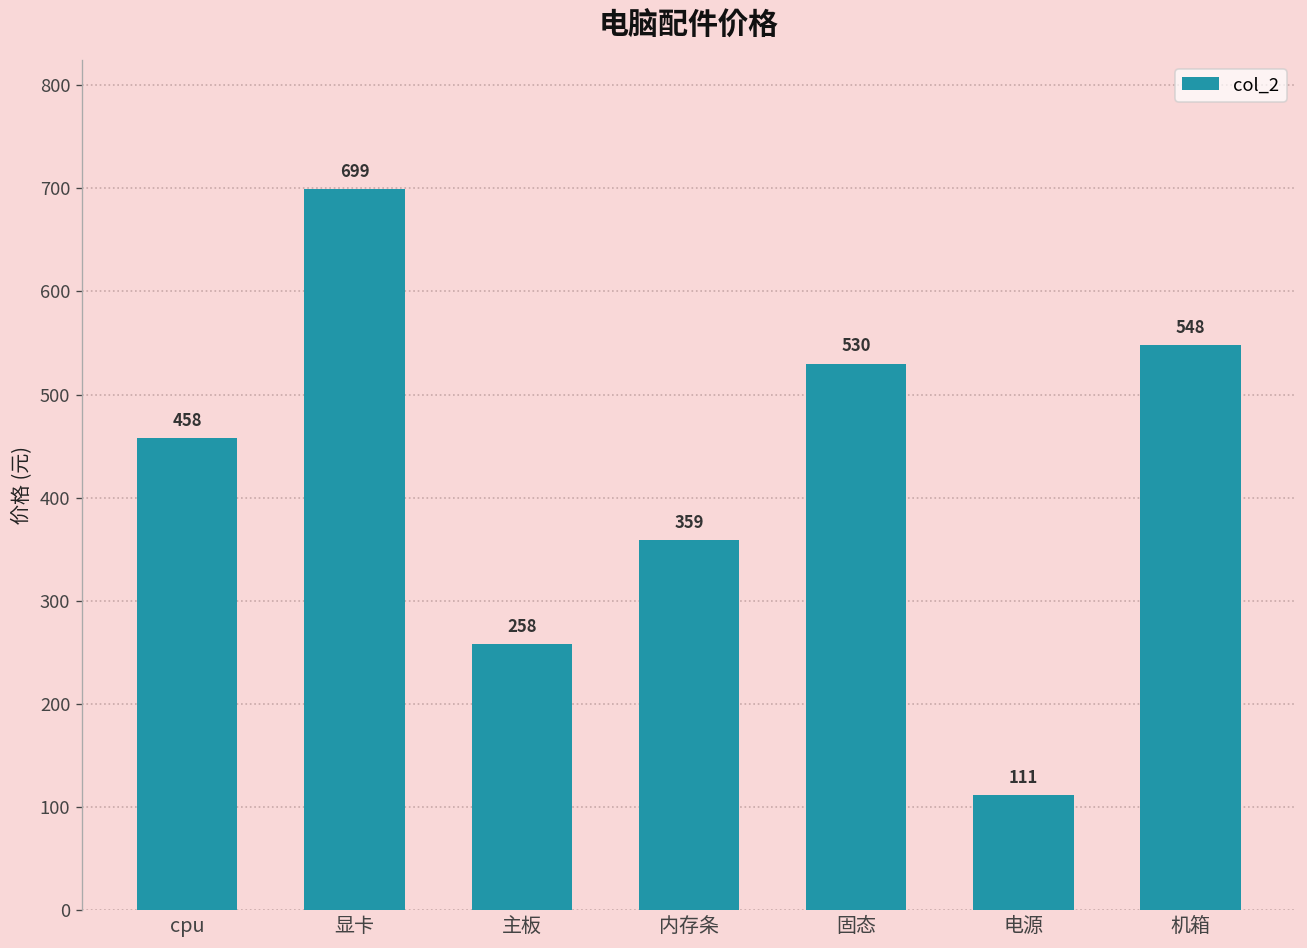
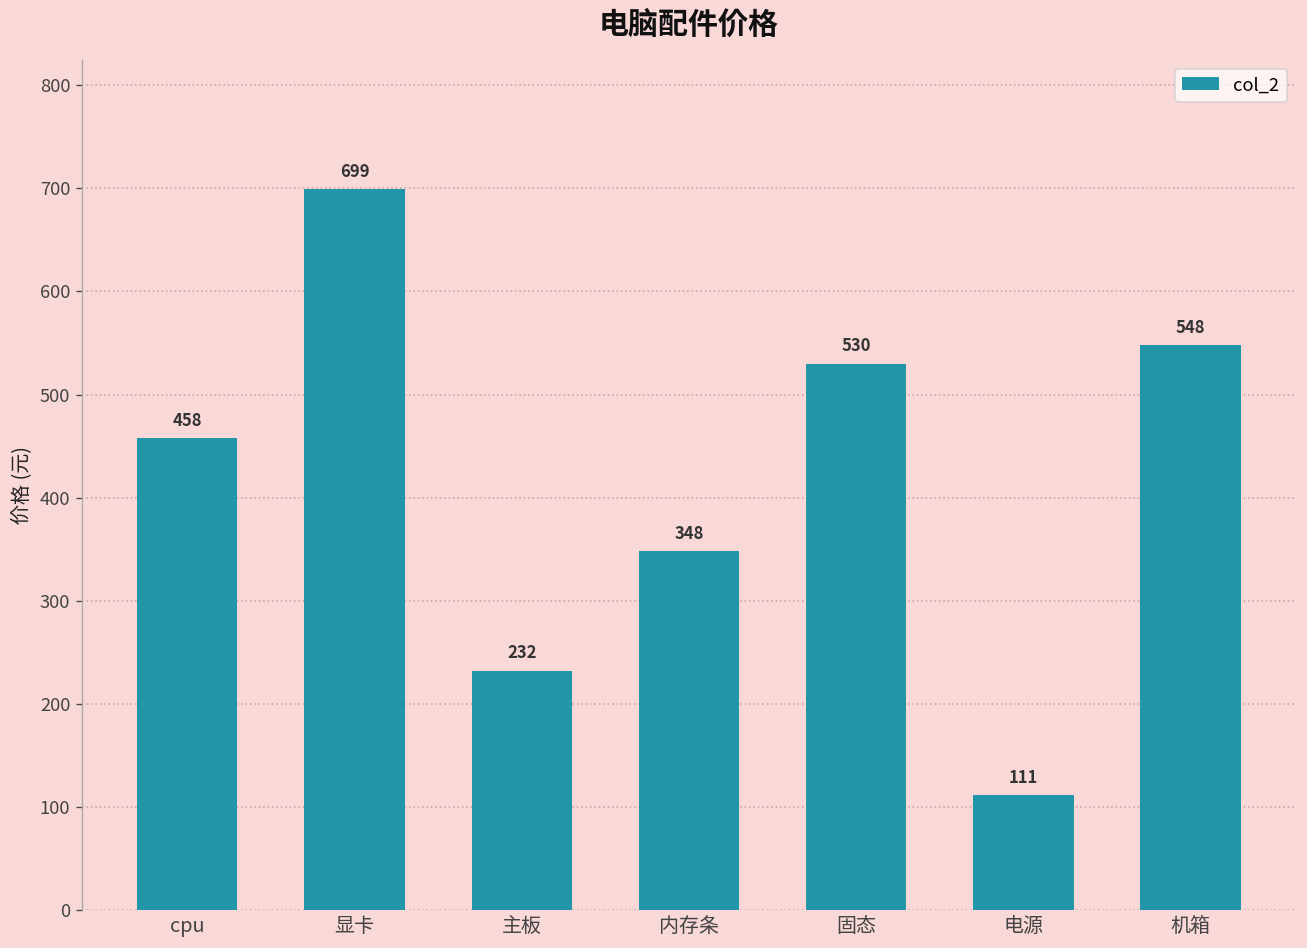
主板: 258 -> 232
内存条: 359 -> 348
